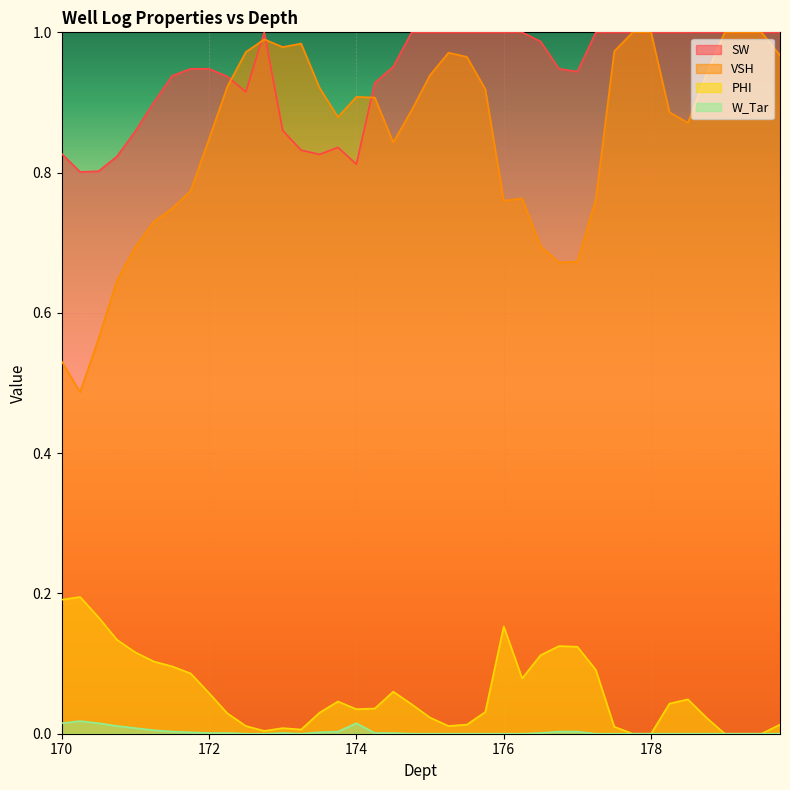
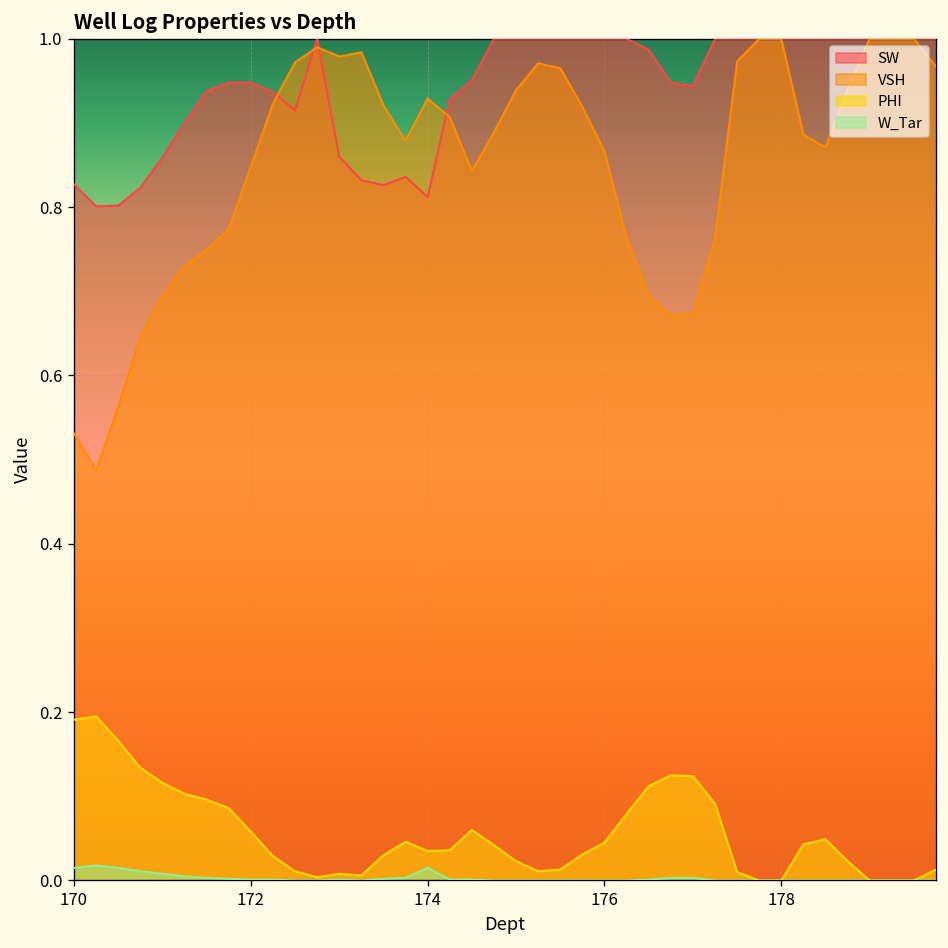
VSH, 174: 0.91 -> 0.93
VSH, 176: 0.76 -> 0.87
PHI, 176: 0.15 -> 0.05
